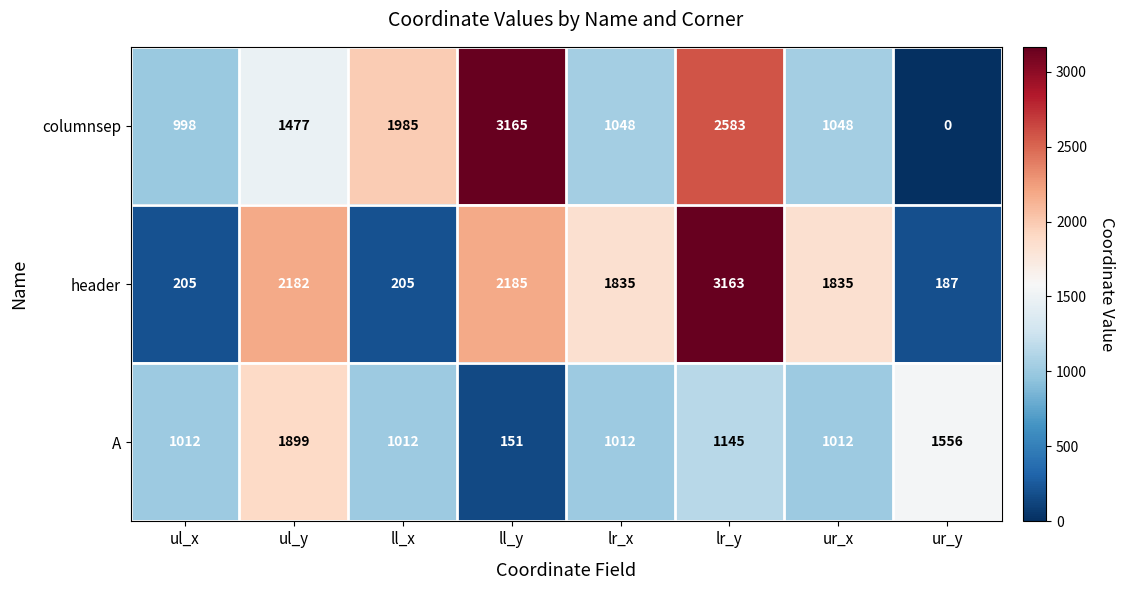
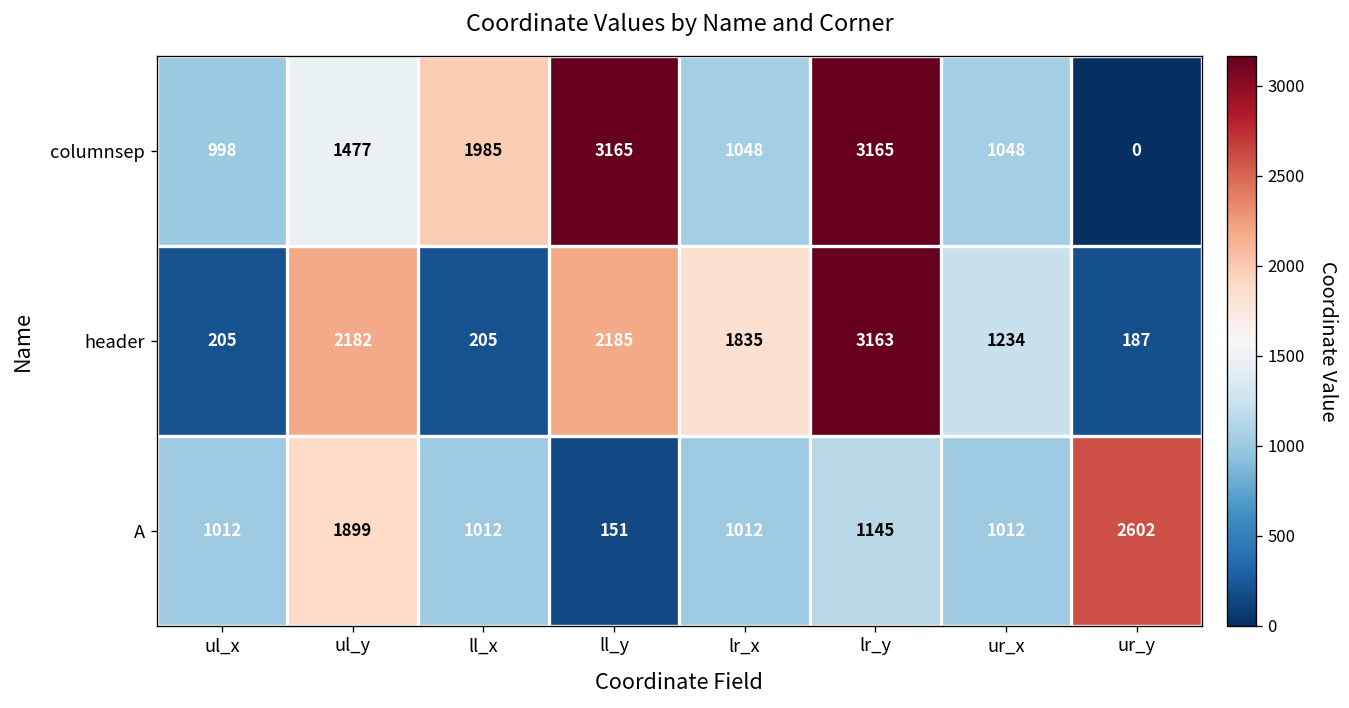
columnsep, lr_y: 2583 -> 3165
header, ur_x: 1835 -> 1234
A, ur_y: 1556 -> 2602
